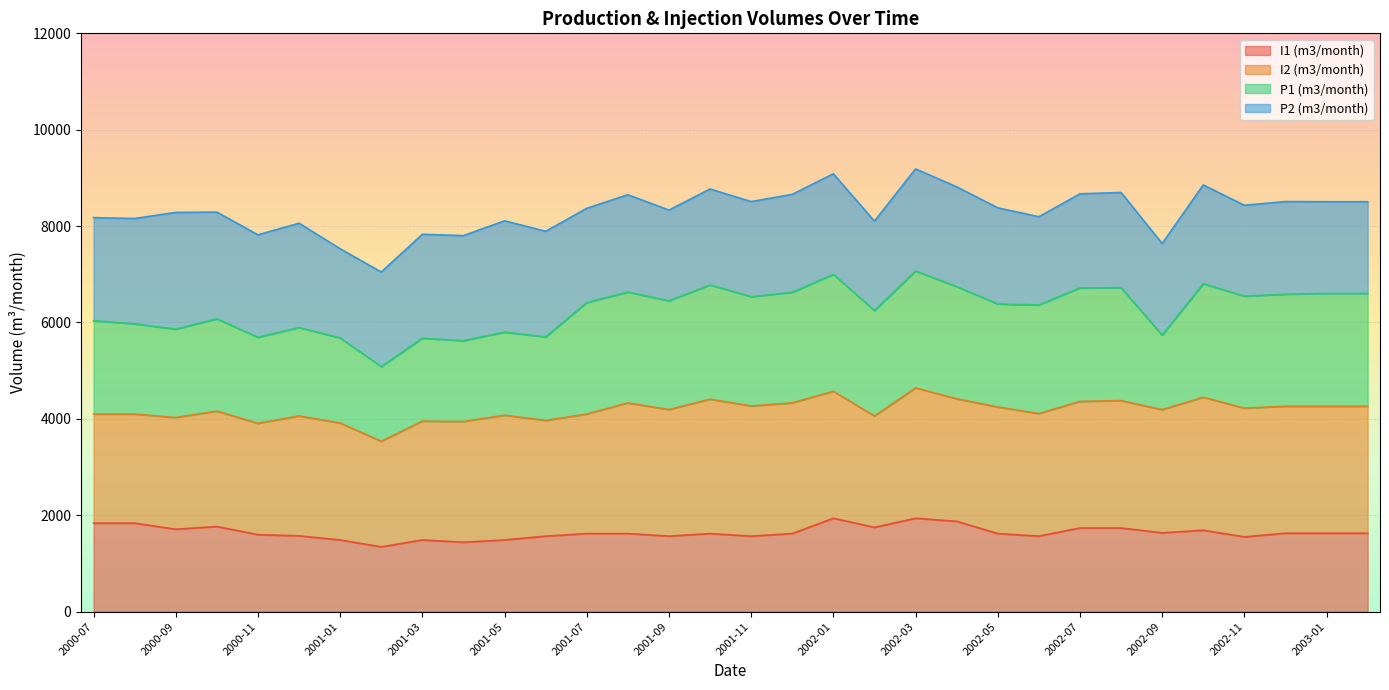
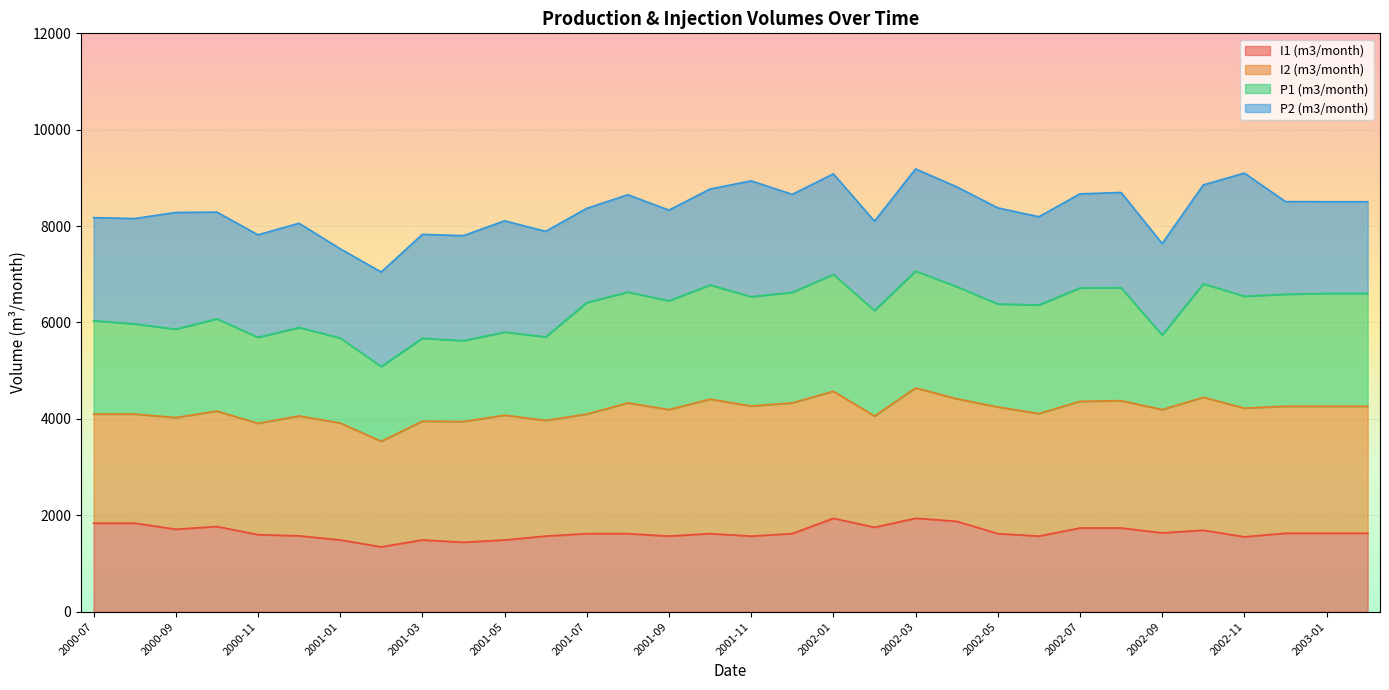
P2 (m3/month), 2001-11: 2000 -> 2400
P2 (m3/month), 2002-11: 1900 -> 2600
